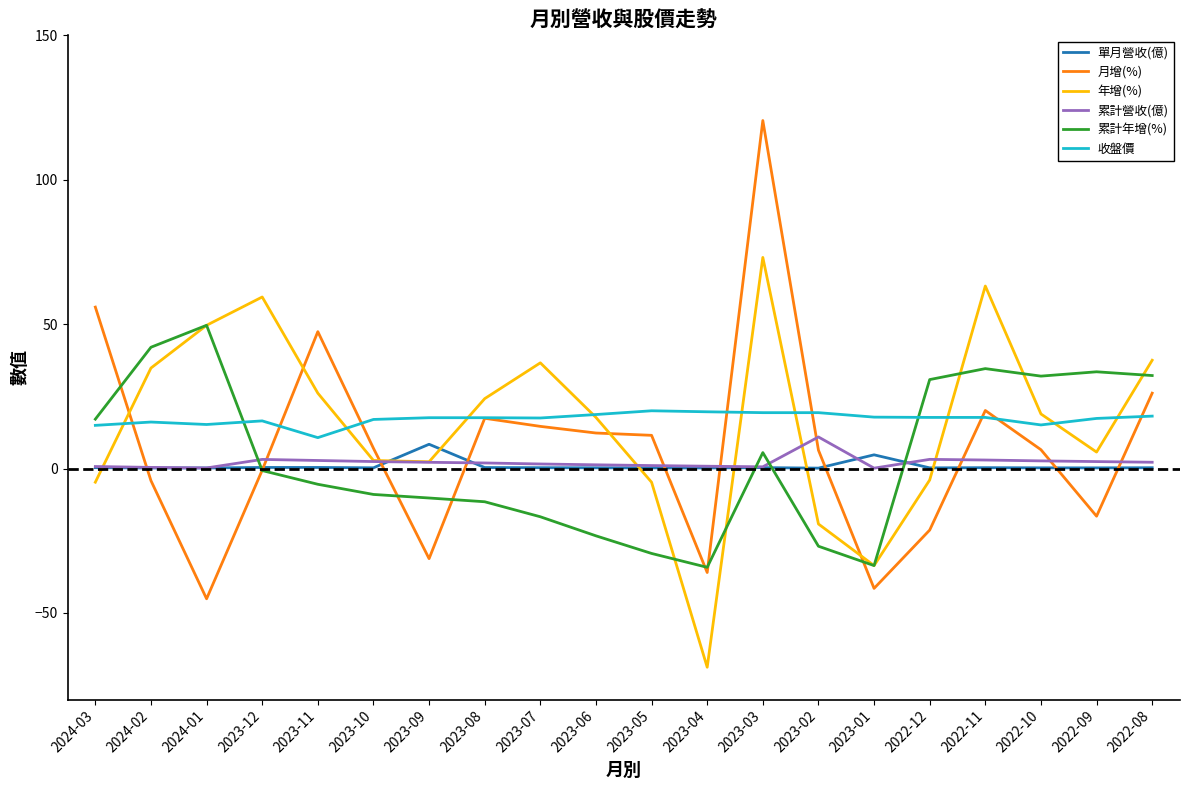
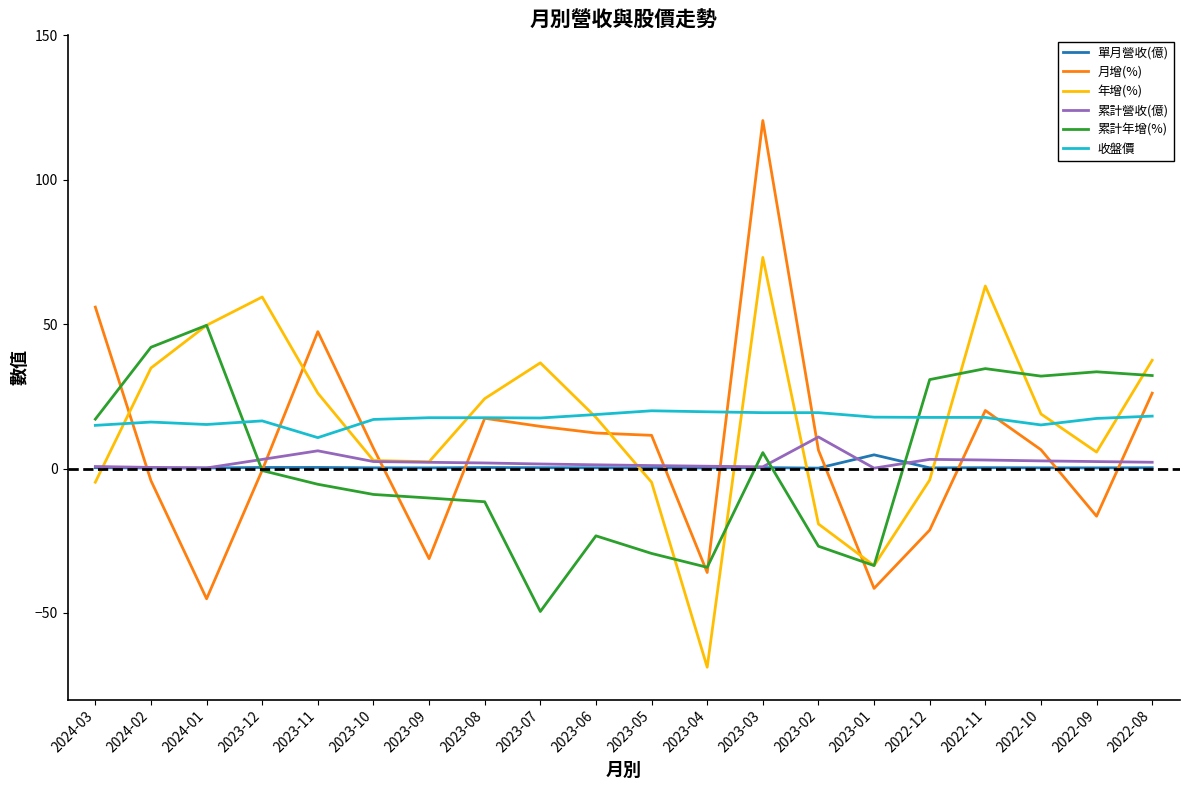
累計營收(億), 2023-11: 3 -> 6
單月營收(億), 2023-09: 8 -> 0
累計年增(%), 2023-07: -17 -> -50
